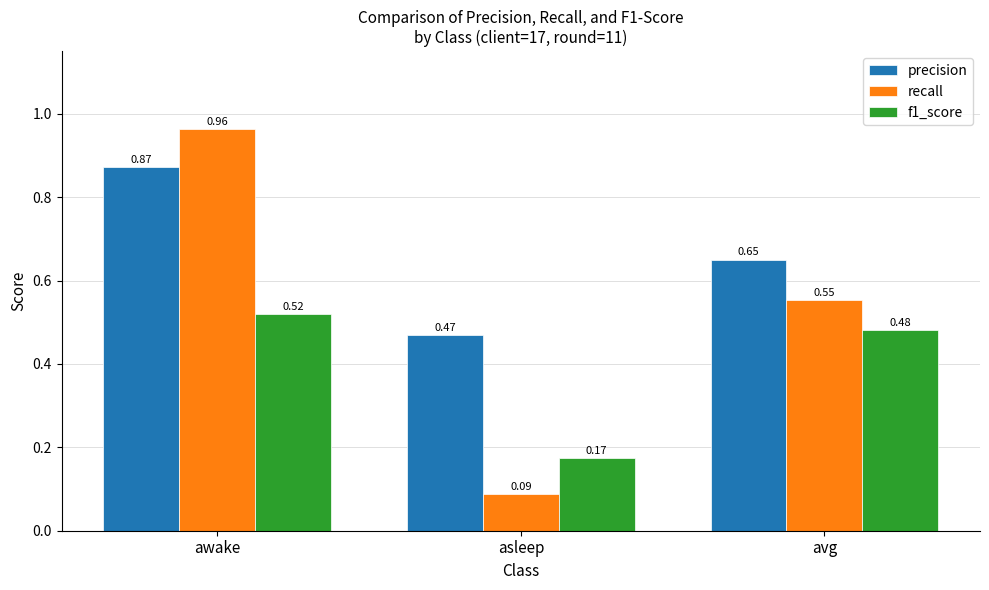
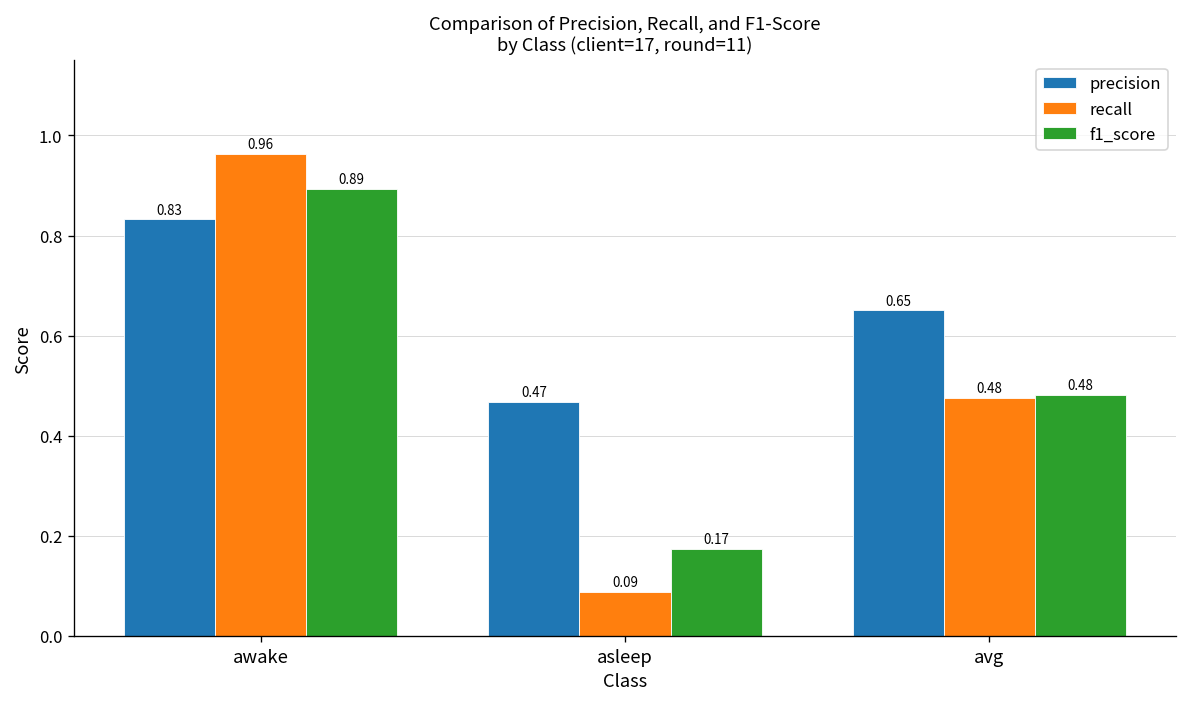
precision, awake: 0.87 -> 0.83
f1_score, awake: 0.52 -> 0.89
recall, avg: 0.55 -> 0.48
